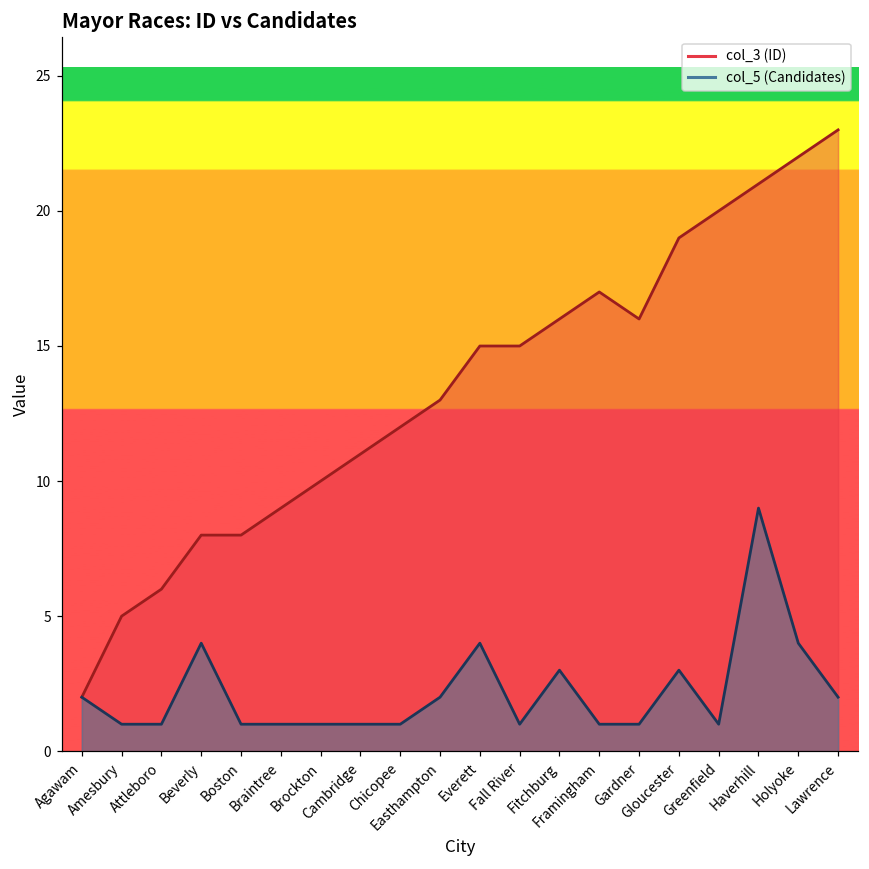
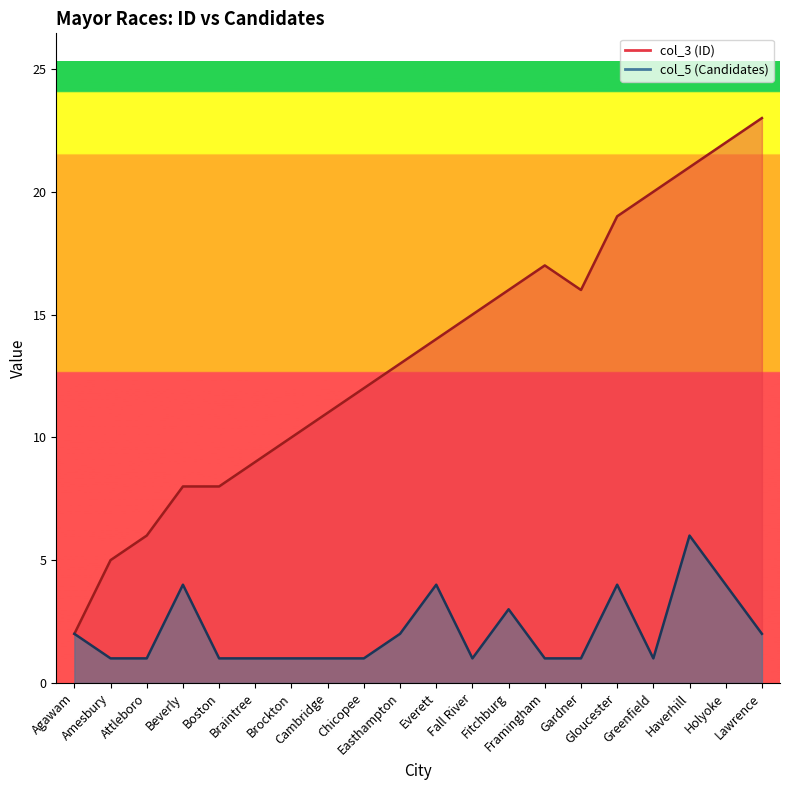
col_3 (ID), Everett: 15 -> 14
col_5 (Candidates), Gloucester: 3 -> 4
col_5 (Candidates), Haverhill: 9 -> 6
